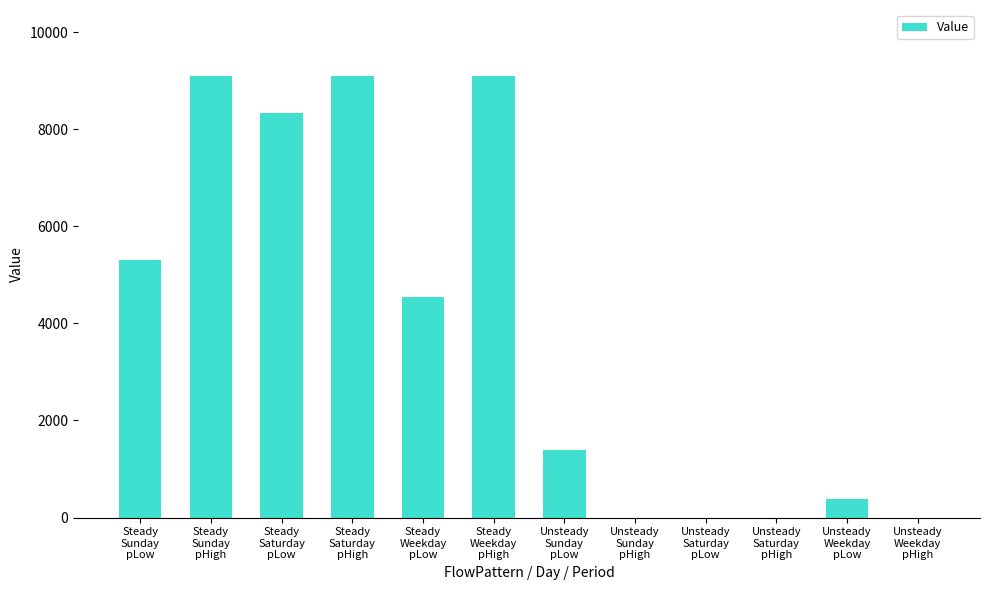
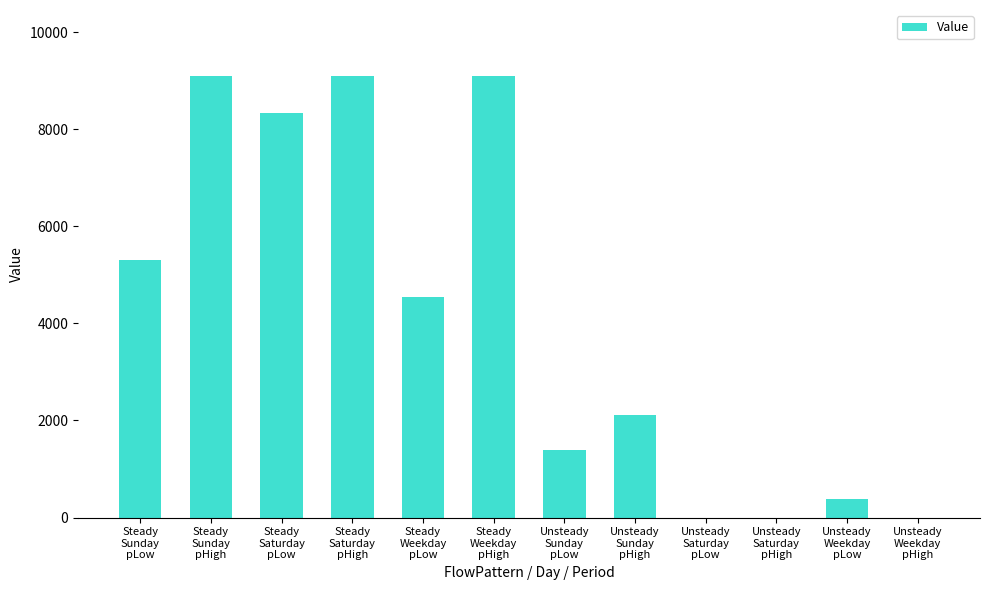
Unsteady Sunday pHigh: 0 -> 2100
